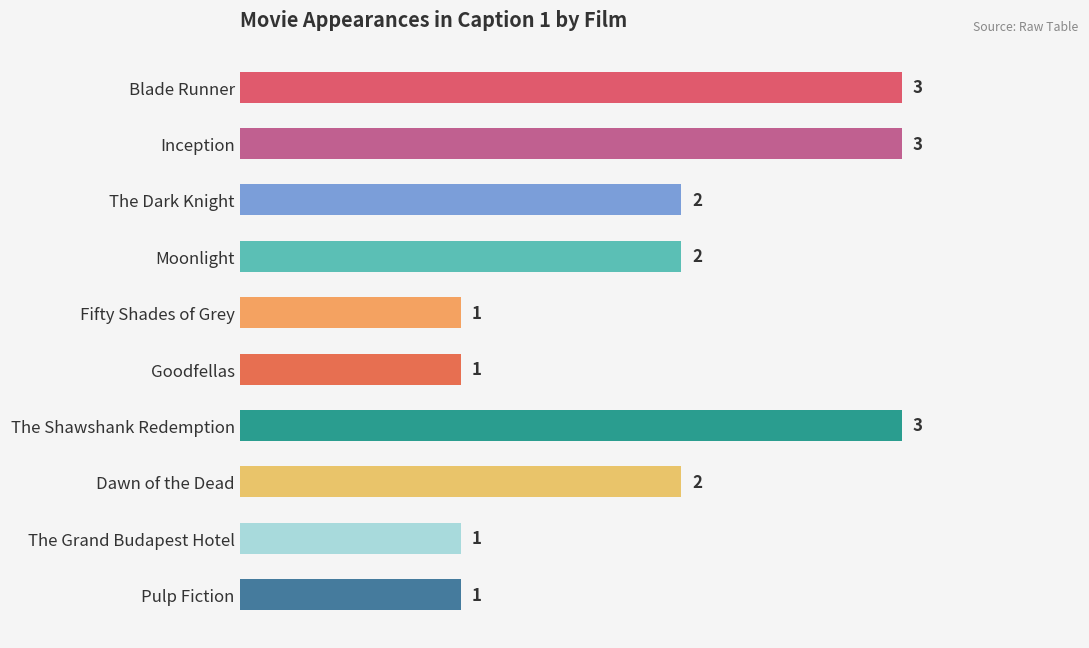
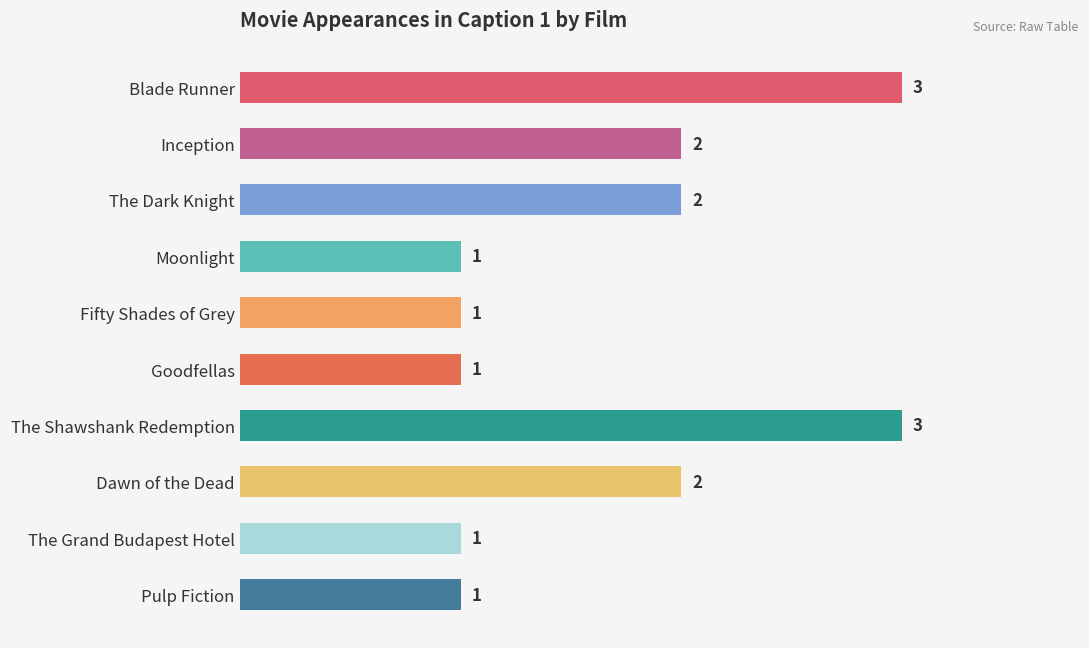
Inception: 3 -> 2
Moonlight: 2 -> 1
